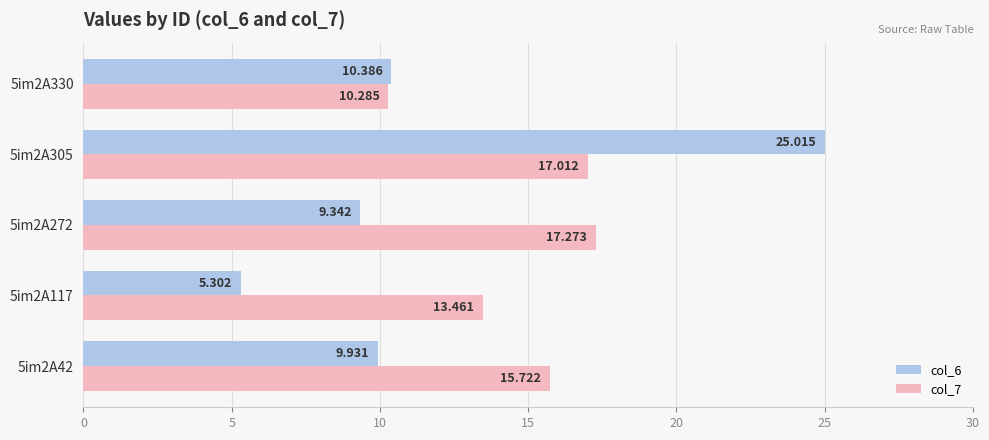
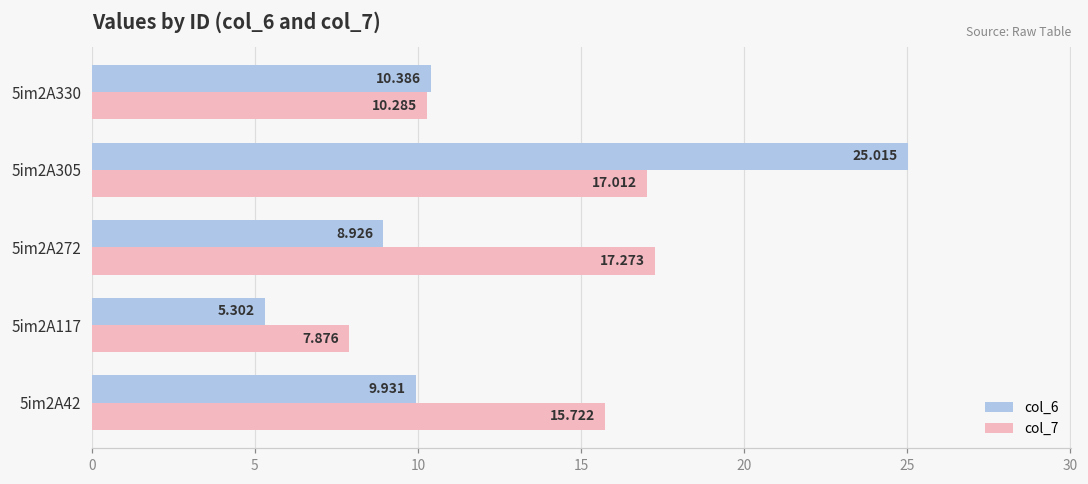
col_6, 5im2A272: 9.342 -> 8.926
col_7, 5im2A117: 13.461 -> 7.876
